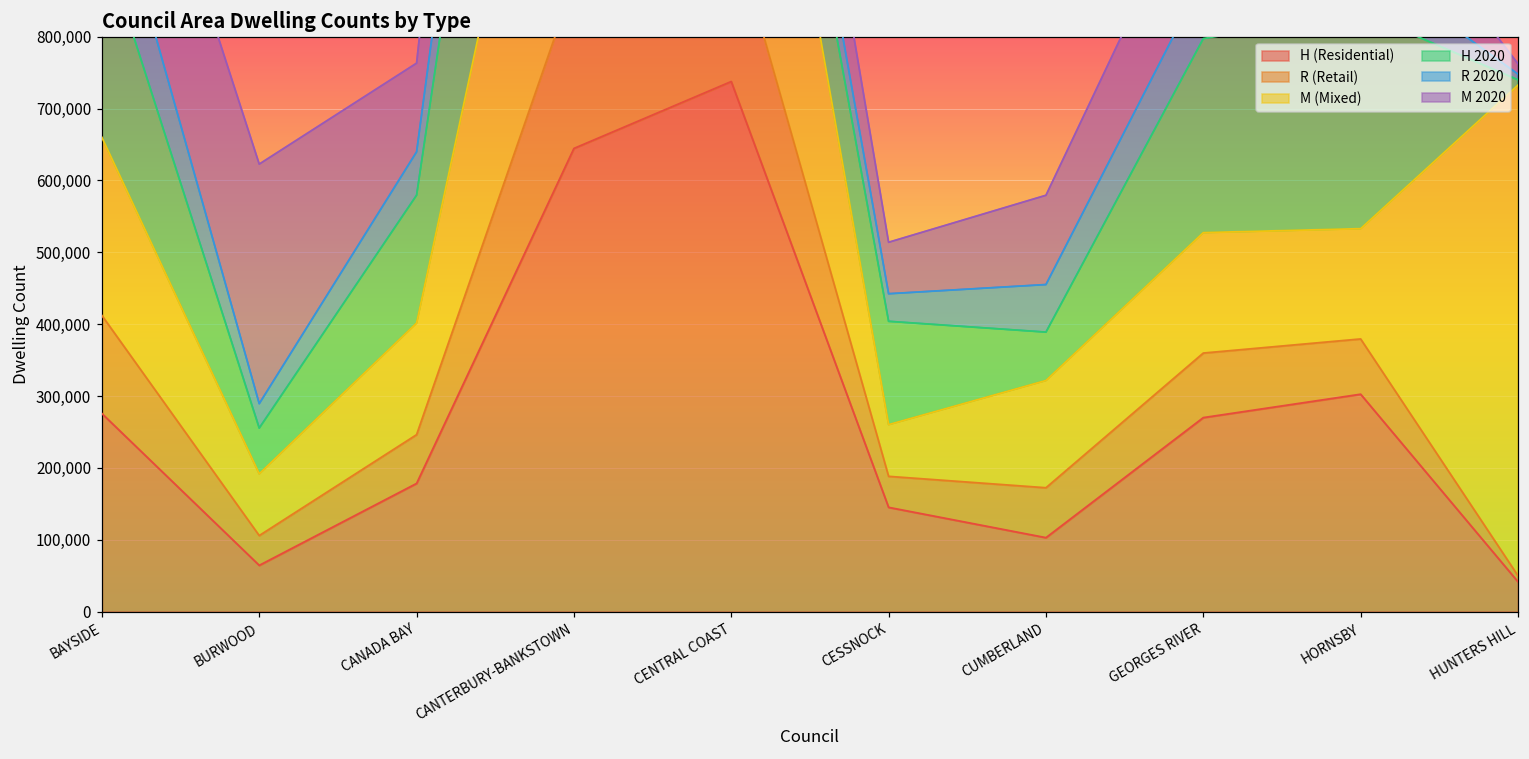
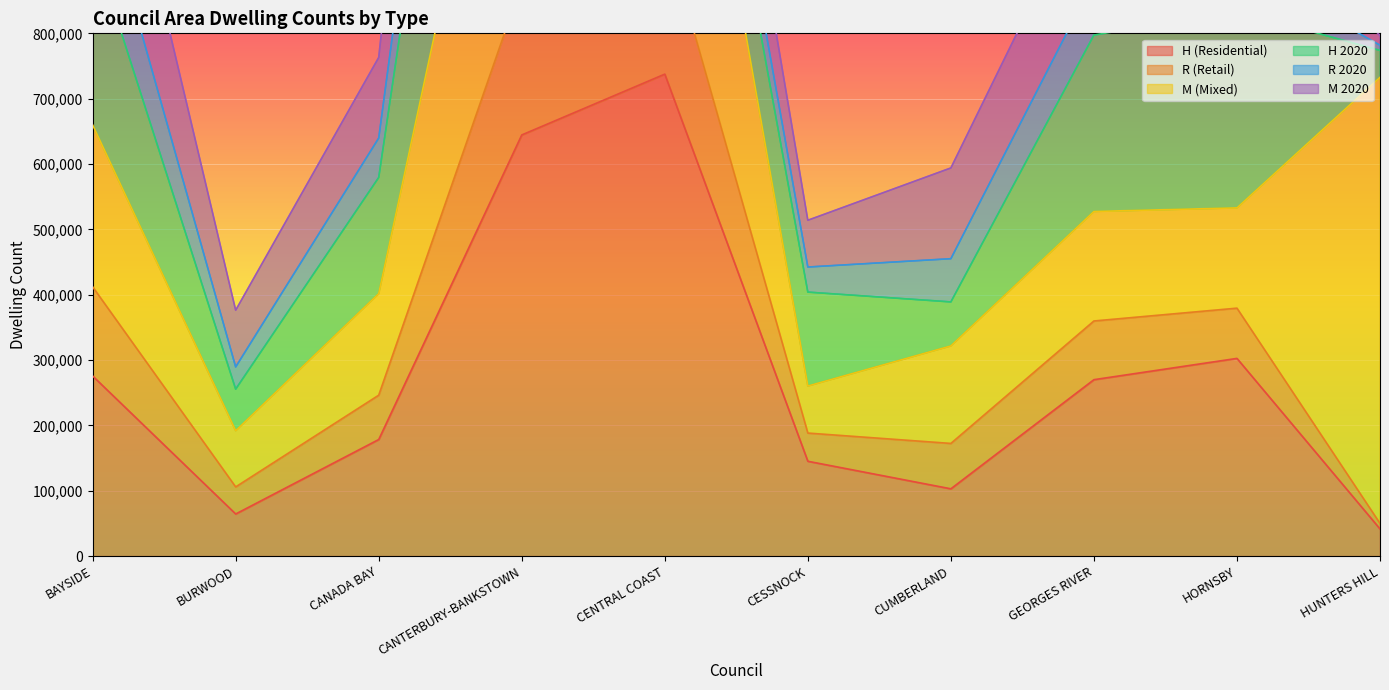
M 2020, BURWOOD: 330,000 -> 90,000
M 2020, CUMBERLAND: 120,000 -> 140,000
H 2020, HUNTERS HILL: 10,000 -> 40,000
